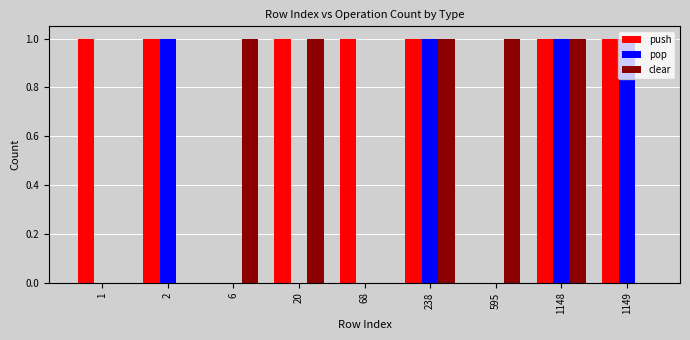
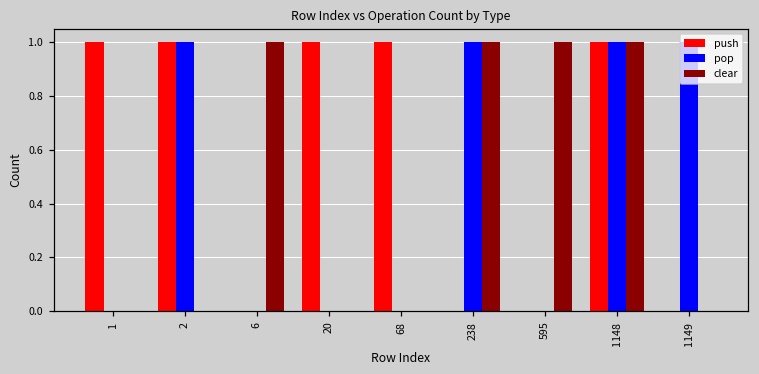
clear, 20: 1 -> 0
push, 238: 1 -> 0
push, 1149: 1 -> 0
